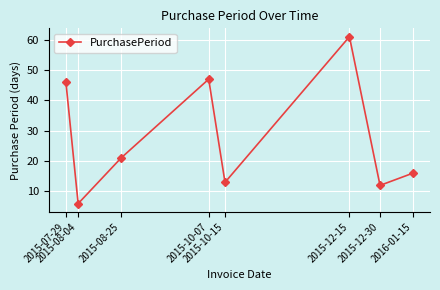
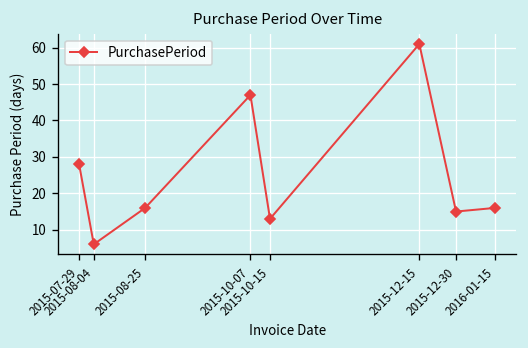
2015-07-29: 46 -> 28
2015-08-25: 21 -> 16
2015-12-30: 12 -> 15
